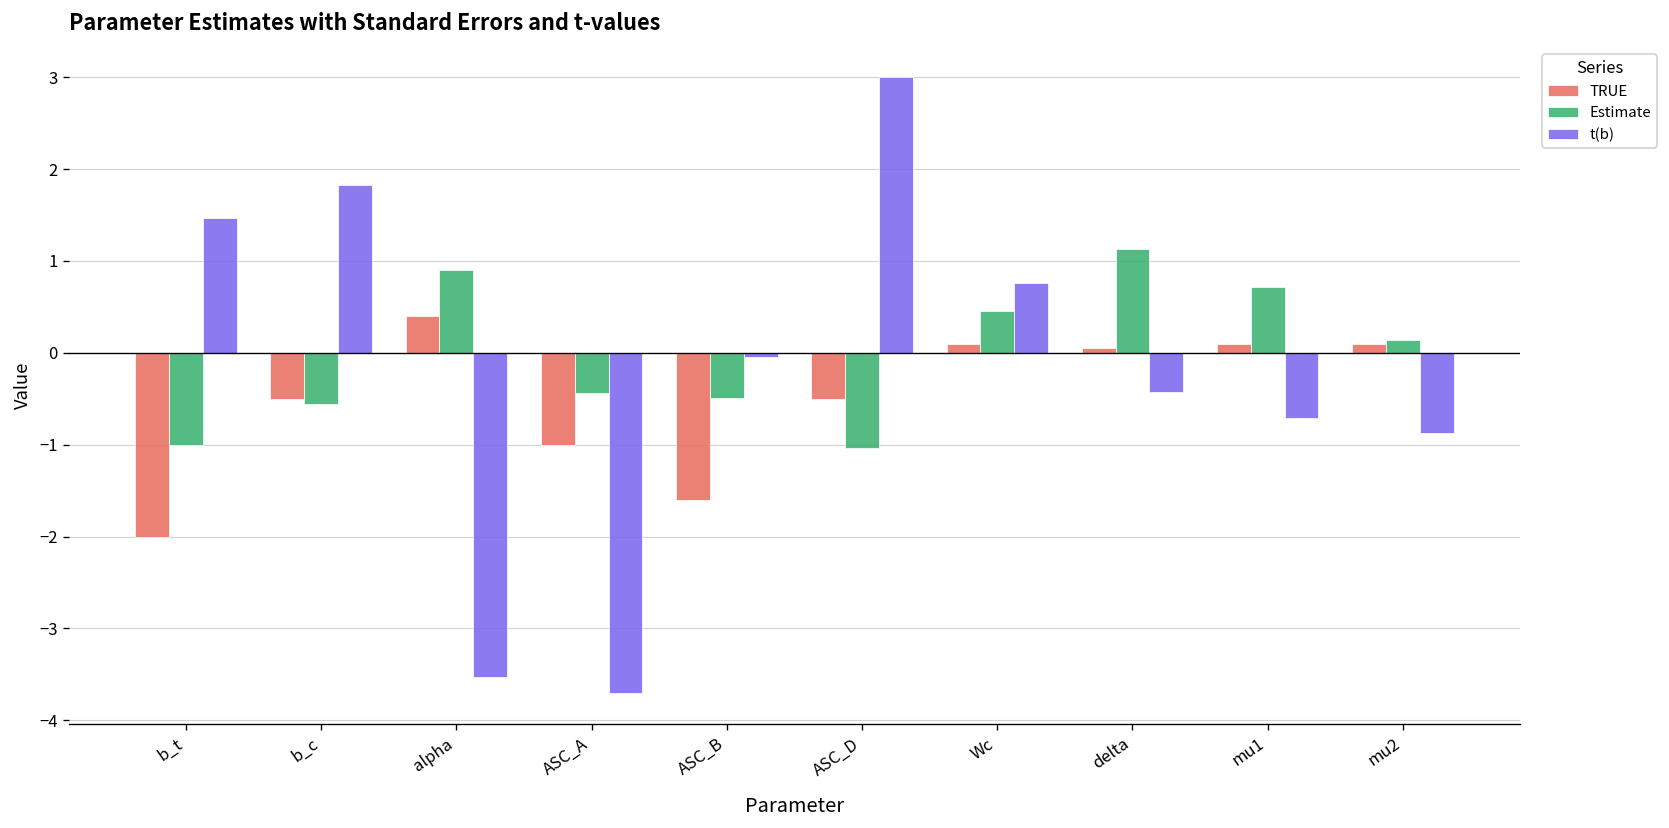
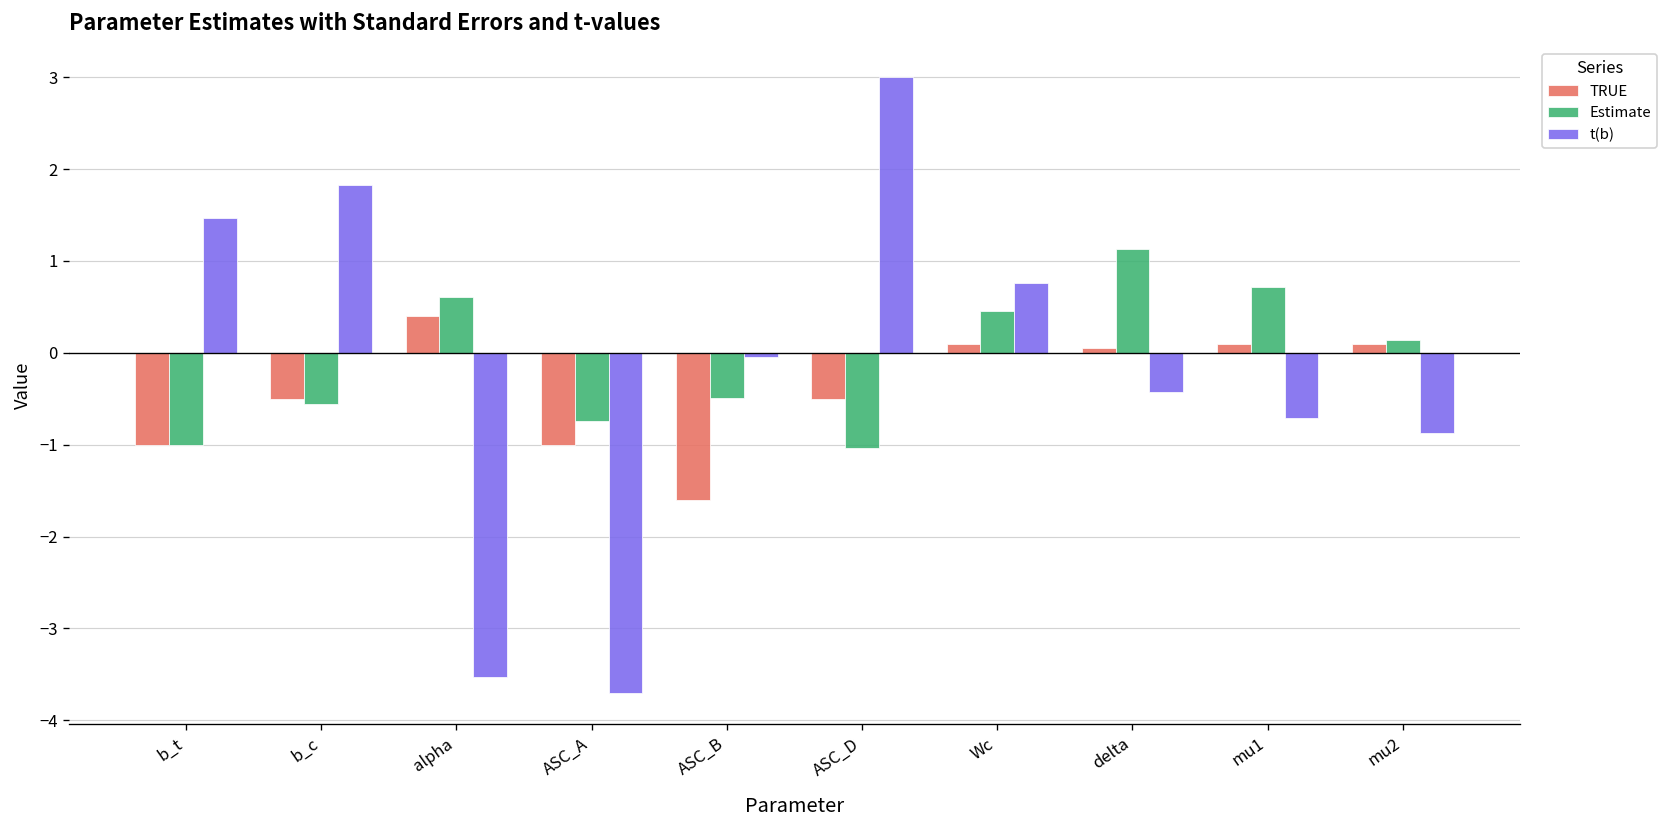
TRUE, b_t: -2 -> -1
Estimate, alpha: 0.9 -> 0.6
Estimate, ASC_A: -0.4 -> -0.7
